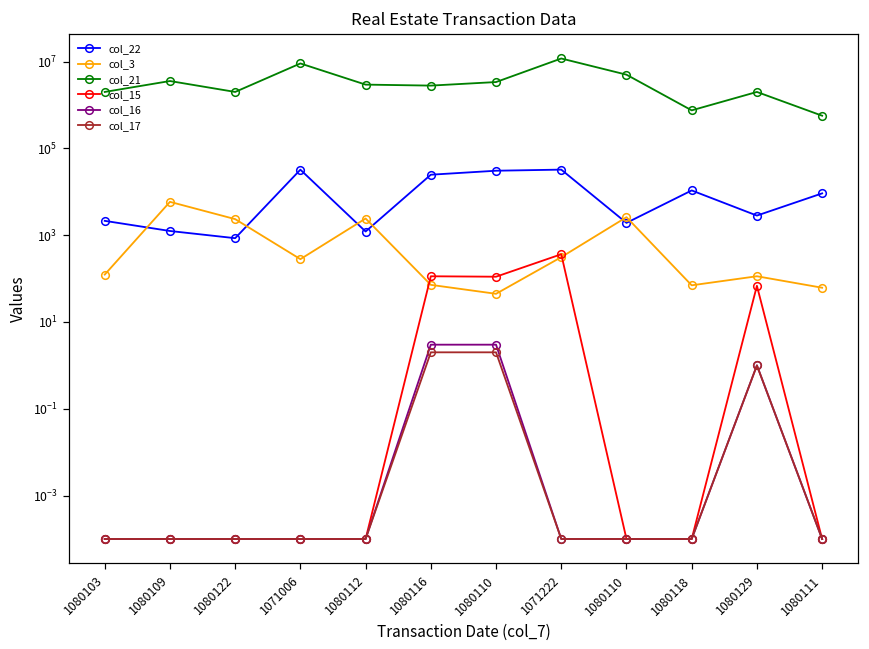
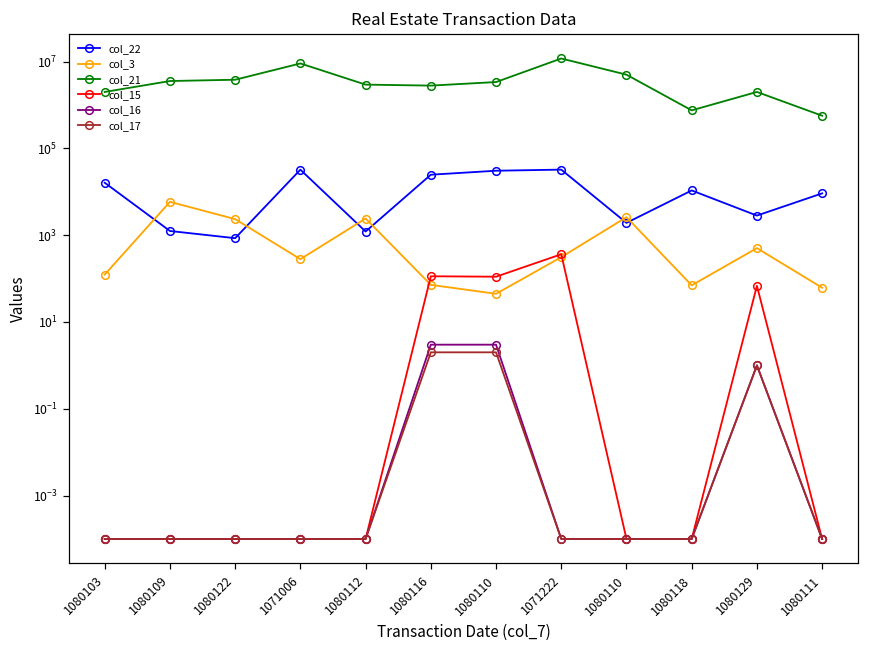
col_22, 1080103: 2000 -> 16000
col_21, 1080122: 2000000 -> 4000000
col_3, 1080129: 110 -> 500
